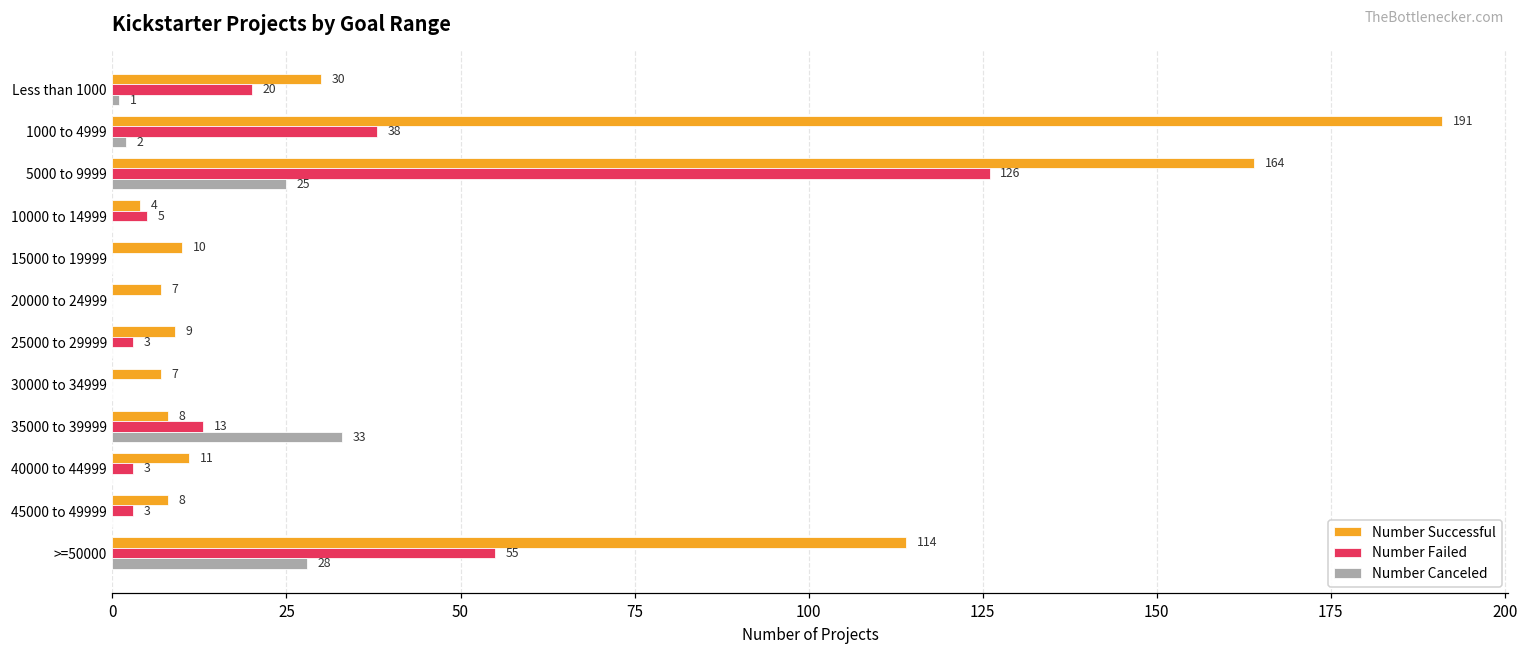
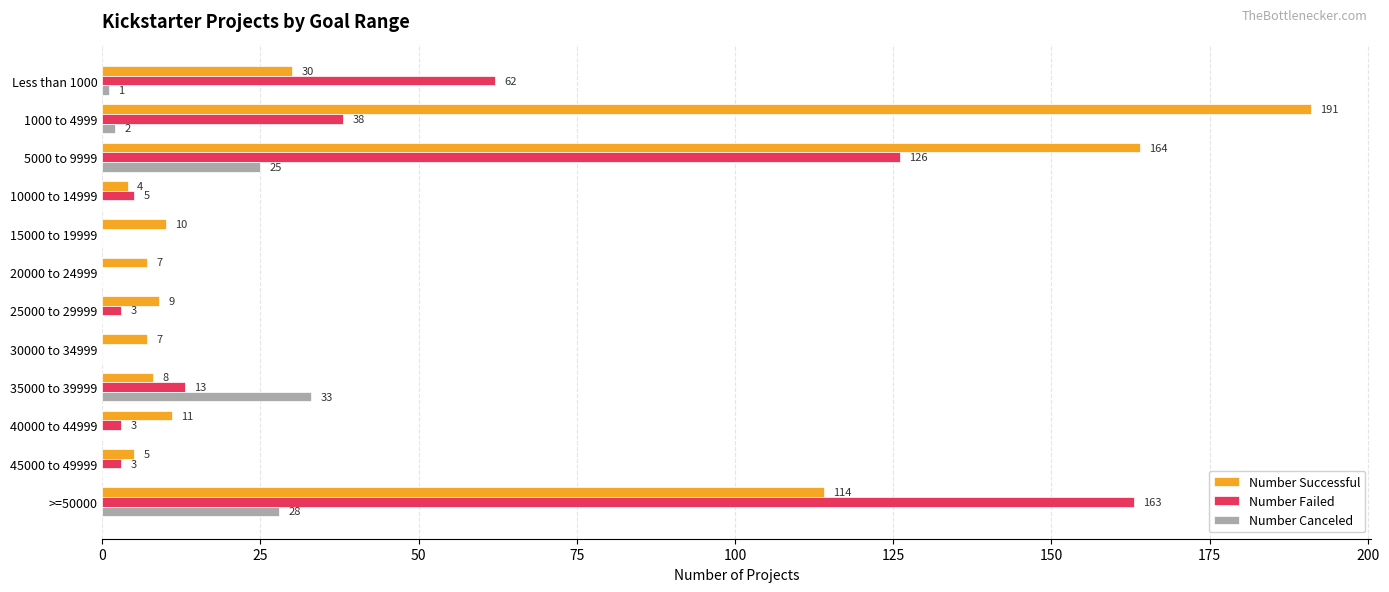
Number Failed, Less than 1000: 20 -> 62
Number Successful, 45000 to 49999: 8 -> 5
Number Failed, >=50000: 55 -> 163
